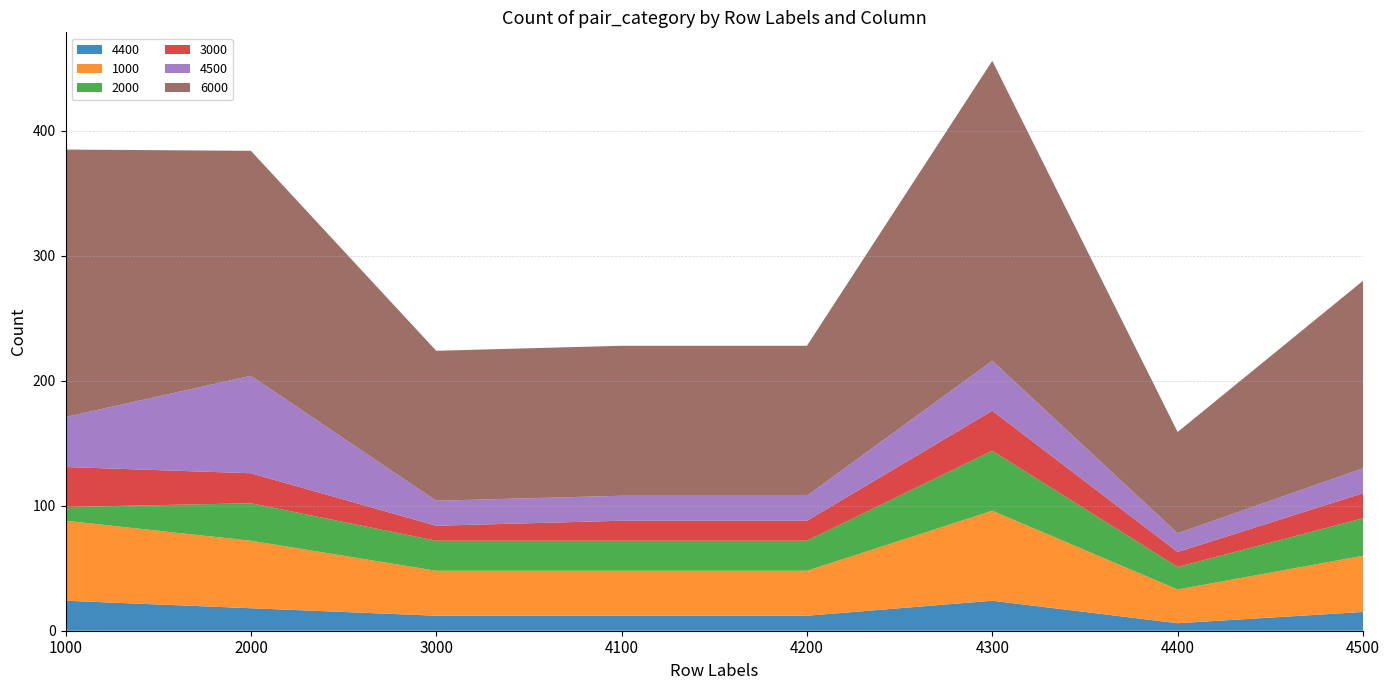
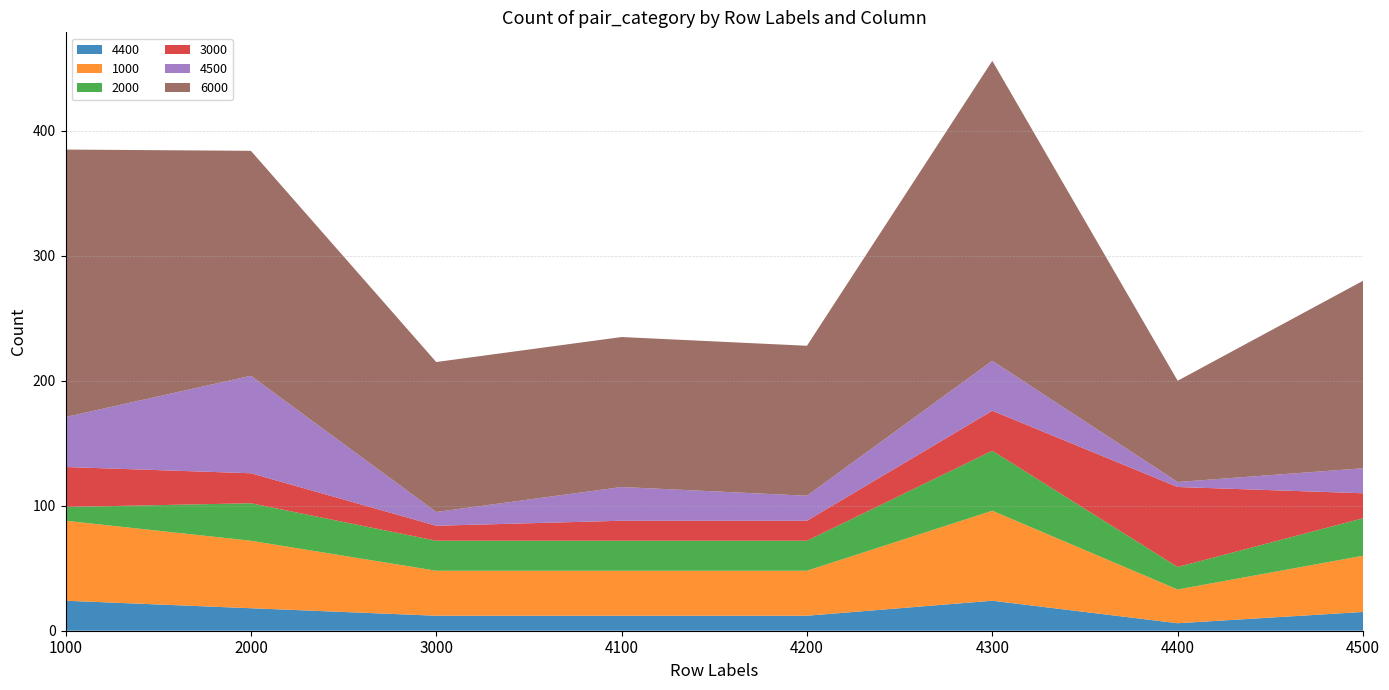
4500, 3000: 20 -> 11
4500, 4100: 20 -> 27
3000, 4400: 12 -> 64
4500, 4400: 15 -> 4
